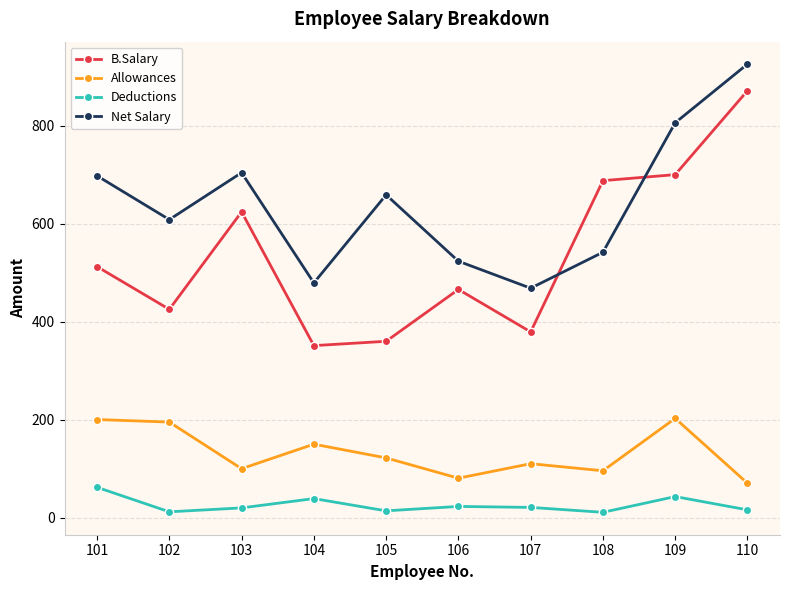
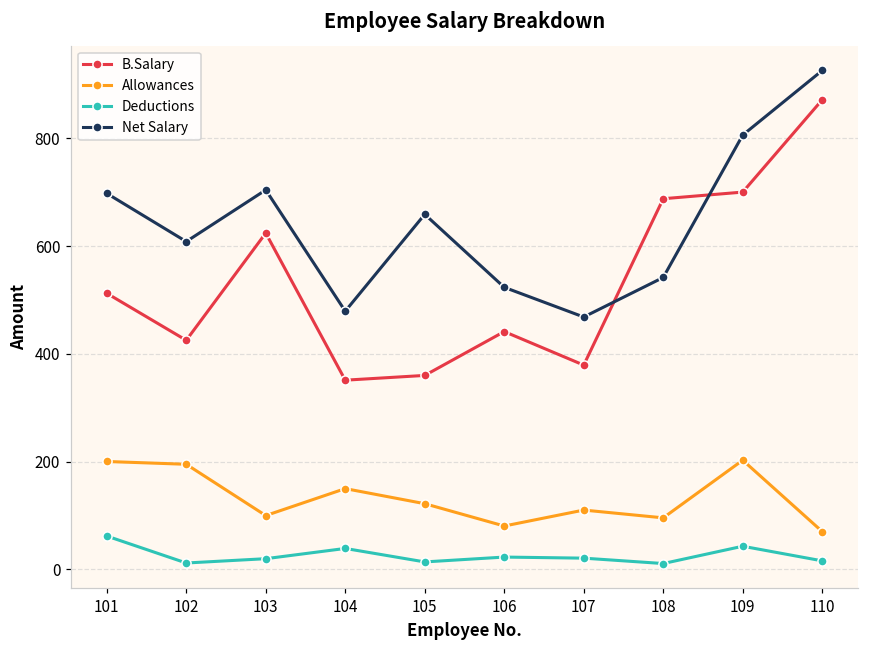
B.Salary, 106: 470 -> 440
